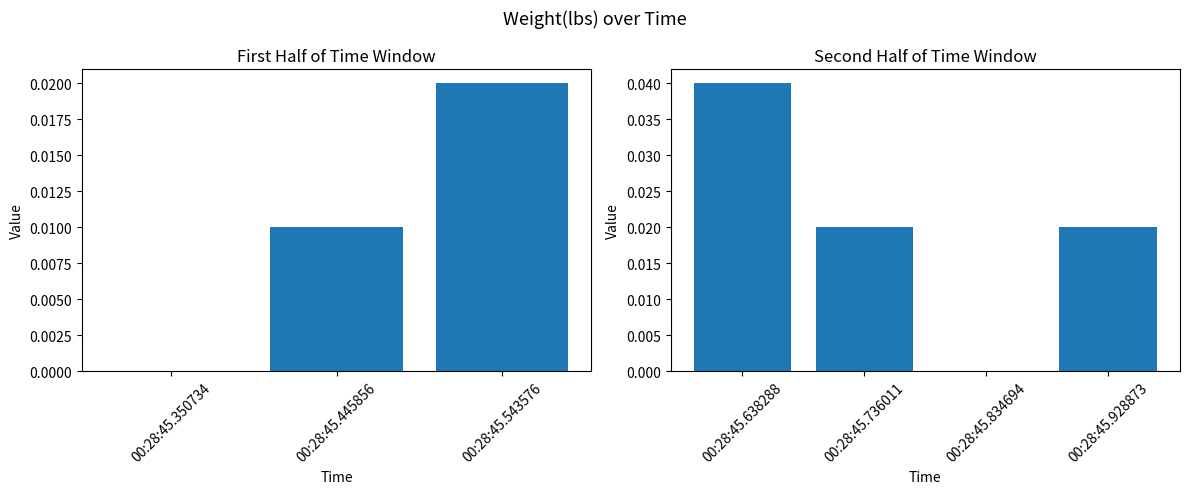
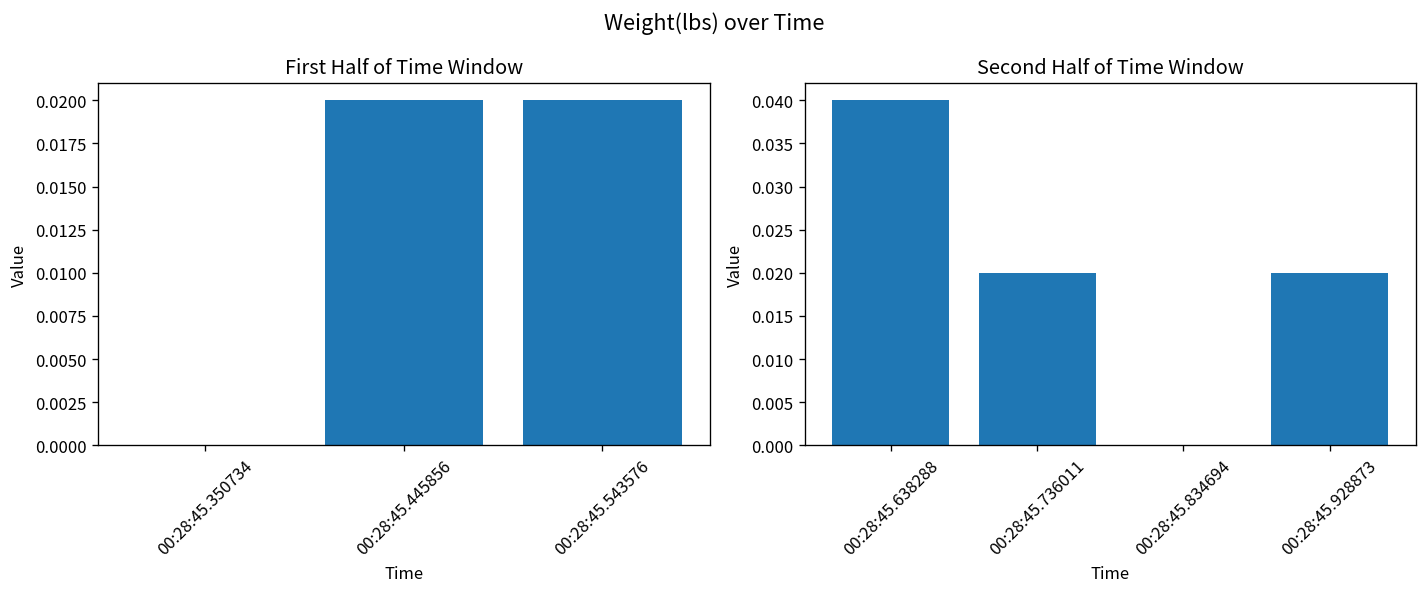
First Half of Time Window, 00:28:45.445856: 0.01 -> 0.02
